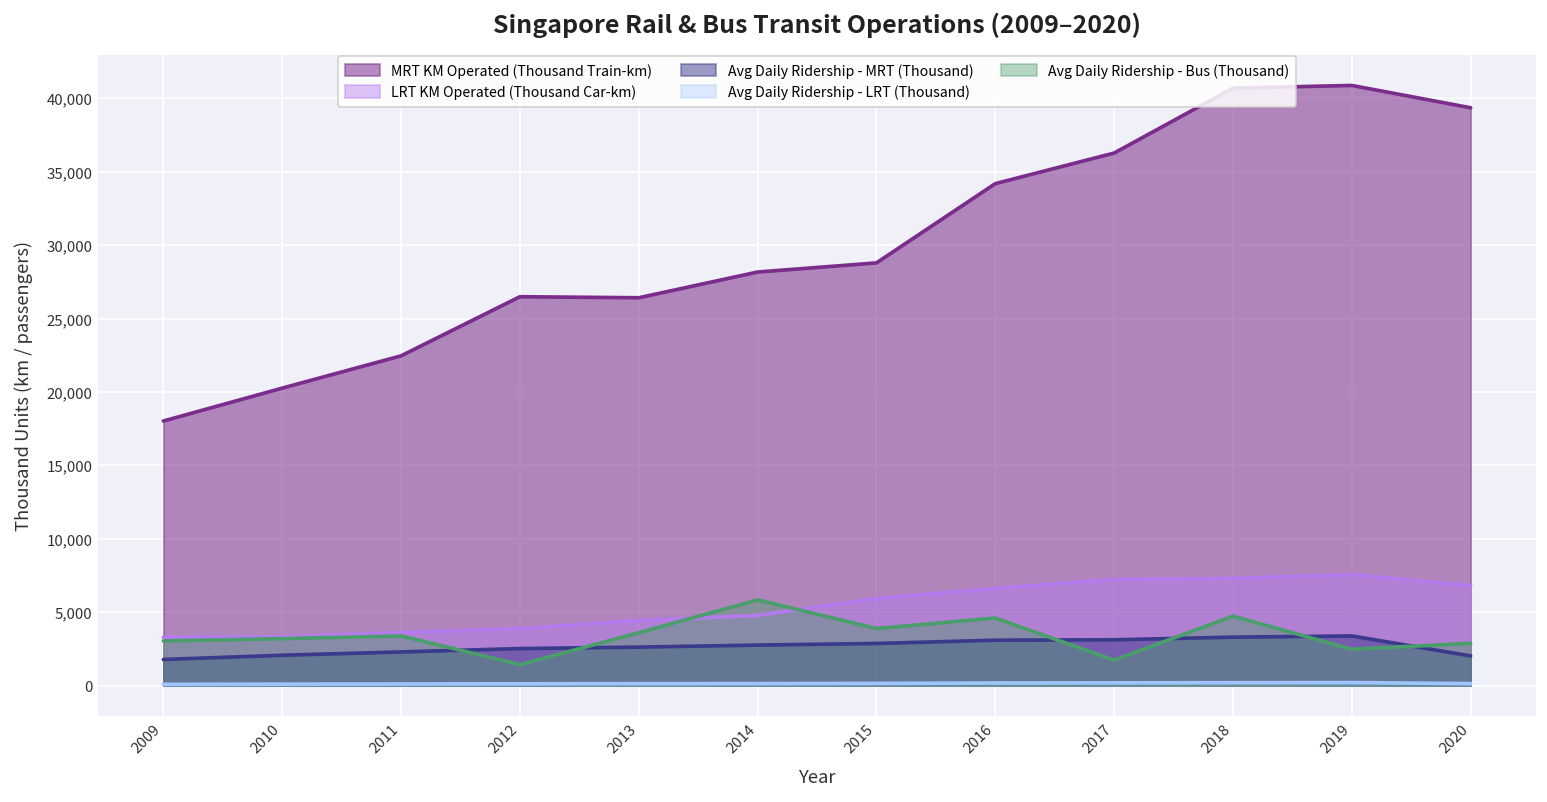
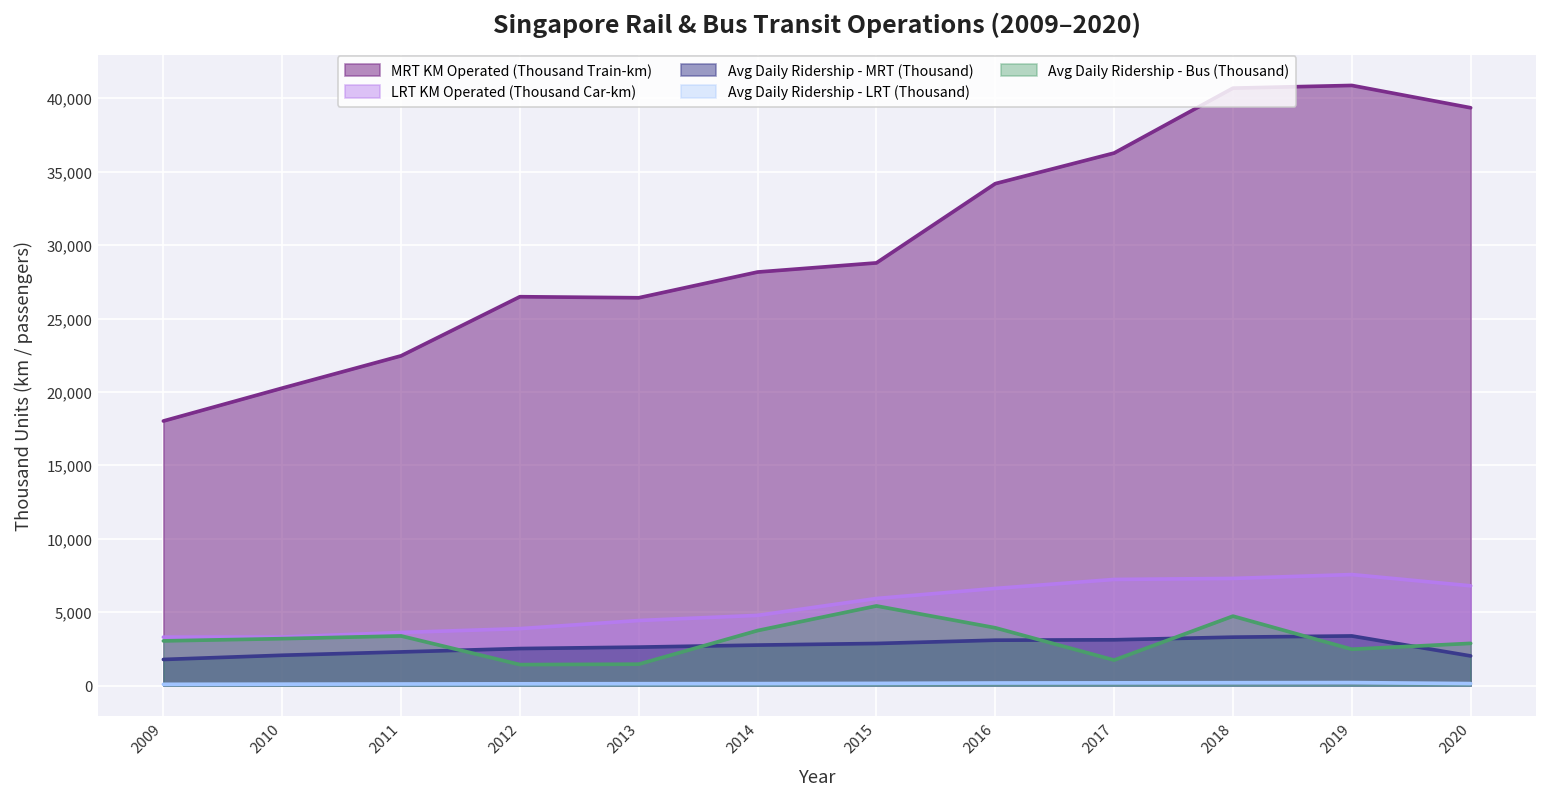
Avg Daily Ridership - Bus (Thousand), 2013: 3,600 -> 1,500
Avg Daily Ridership - Bus (Thousand), 2014: 5,800 -> 3,800
Avg Daily Ridership - Bus (Thousand), 2015: 3,900 -> 5,400
Avg Daily Ridership - Bus (Thousand), 2016: 4,600 -> 3,900
